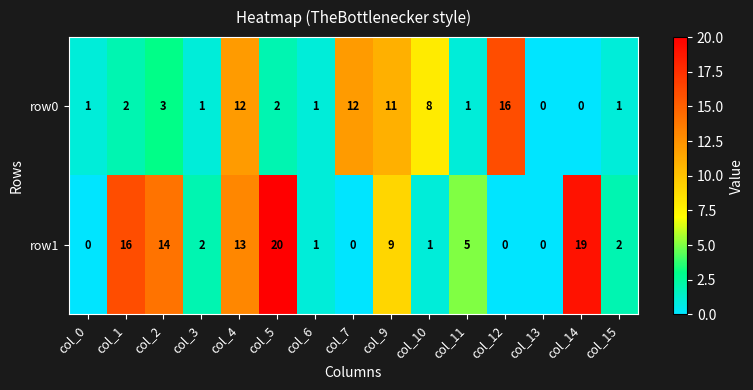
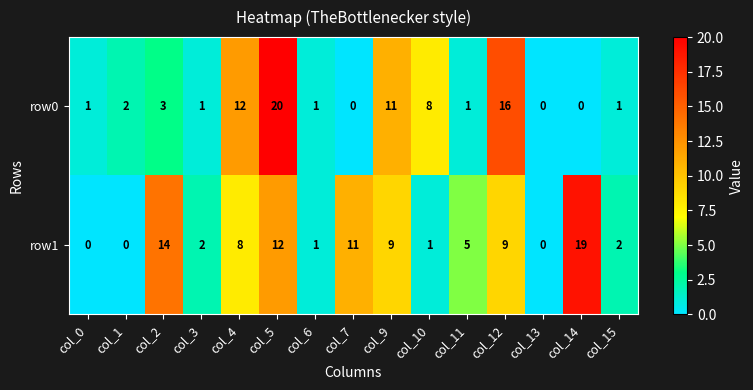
row0, col_5: 2 -> 20
row0, col_7: 12 -> 0
row1, col_1: 16 -> 0
row1, col_4: 13 -> 8
row1, col_5: 20 -> 12
row1, col_7: 0 -> 11
row1, col_12: 0 -> 9
